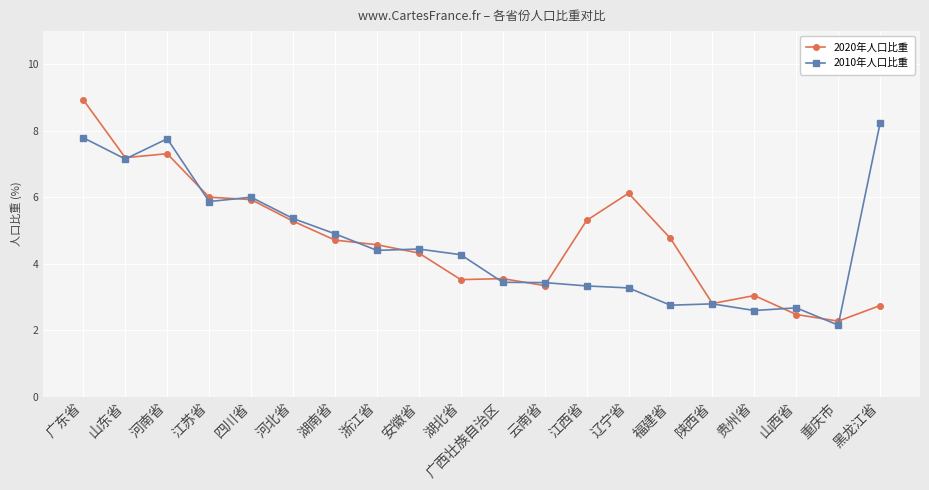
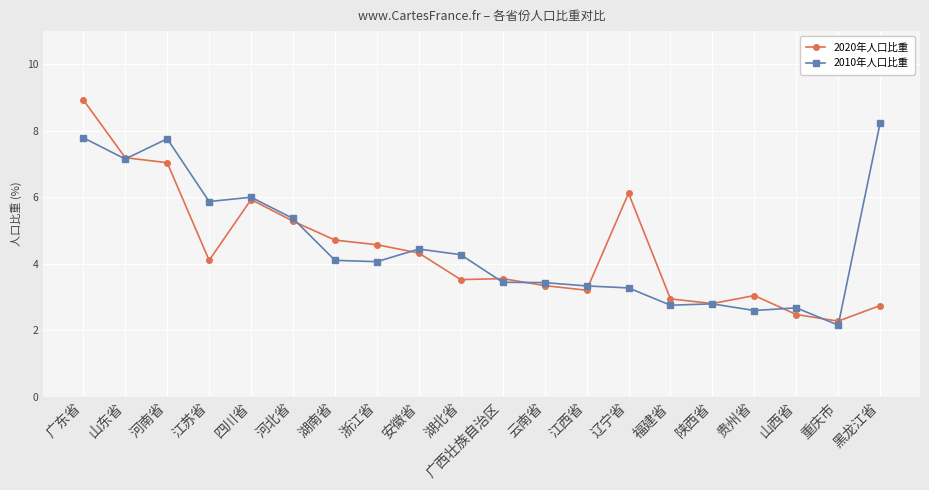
2020年人口比重, 河南省: 7.3 -> 7.0
2020年人口比重, 江苏省: 6.0 -> 4.1
2010年人口比重, 湖南省: 4.9 -> 4.1
2010年人口比重, 浙江省: 4.4 -> 4.1
2020年人口比重, 江西省: 5.3 -> 3.2
2020年人口比重, 福建省: 4.8 -> 2.9
